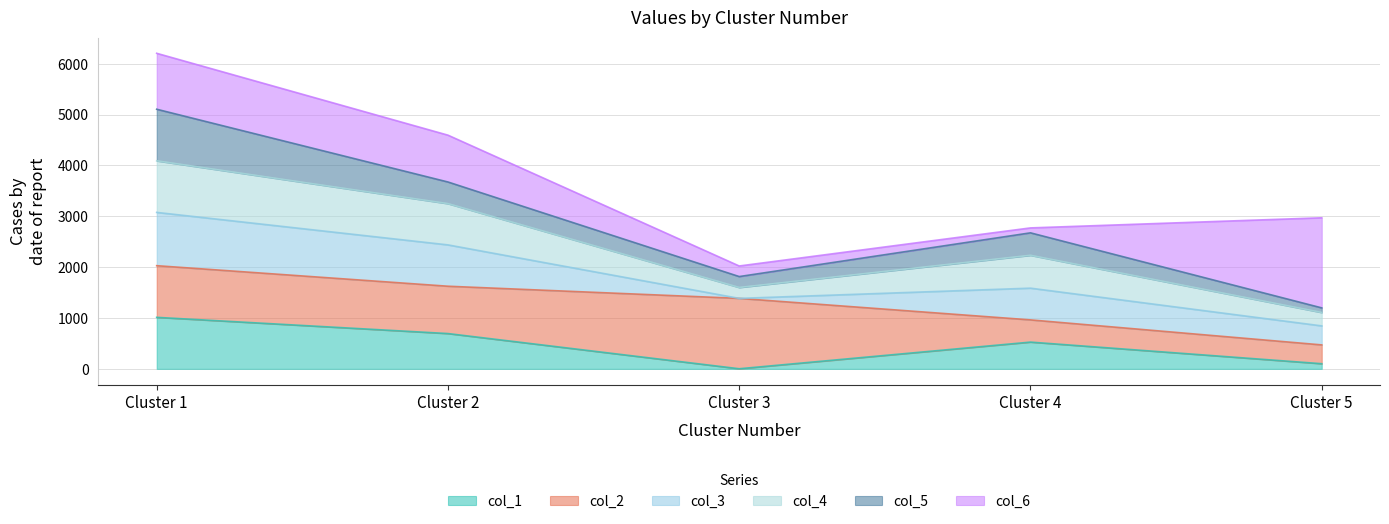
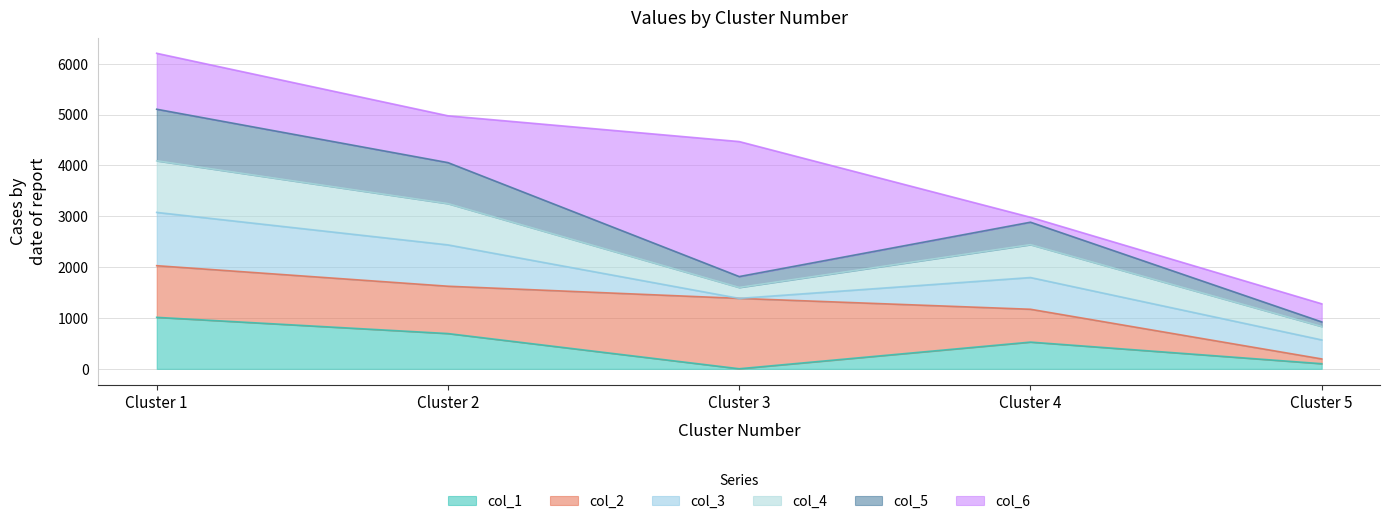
col_5, Cluster 2: 400 -> 800
col_6, Cluster 3: 200 -> 2700
col_2, Cluster 4: 400 -> 600
col_2, Cluster 5: 400 -> 100
col_6, Cluster 5: 1800 -> 400
